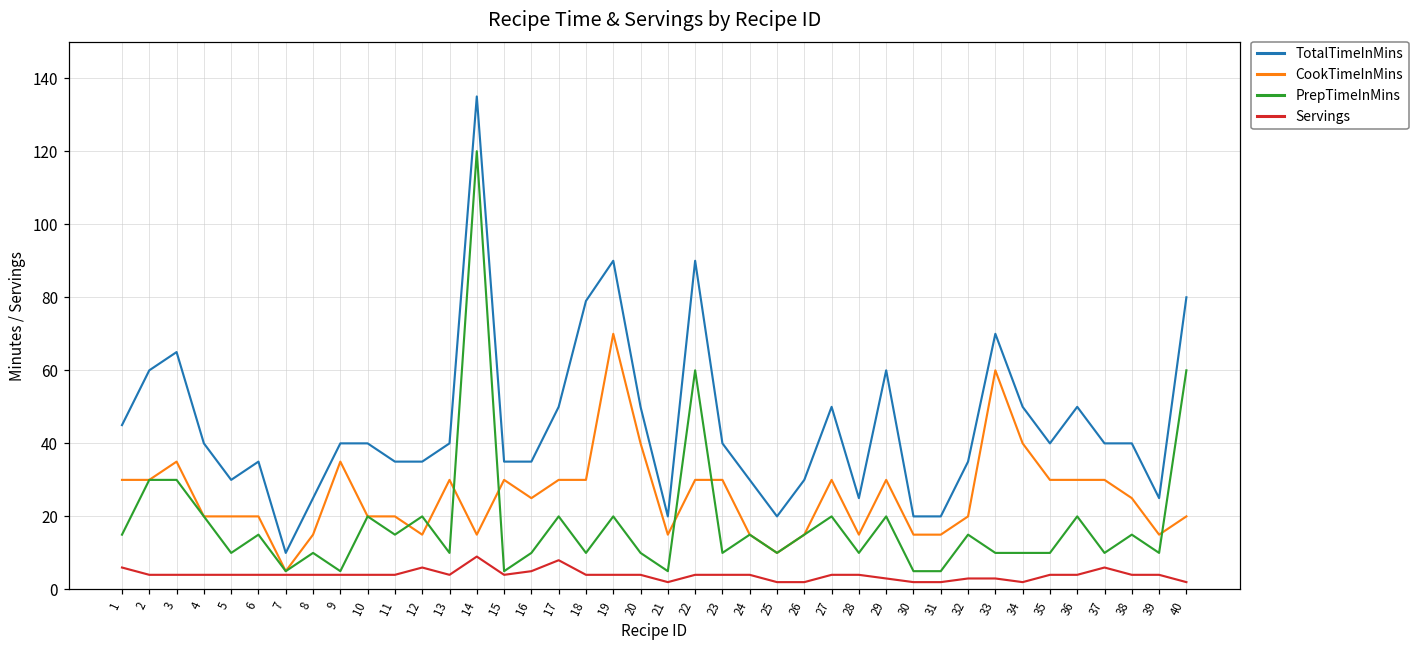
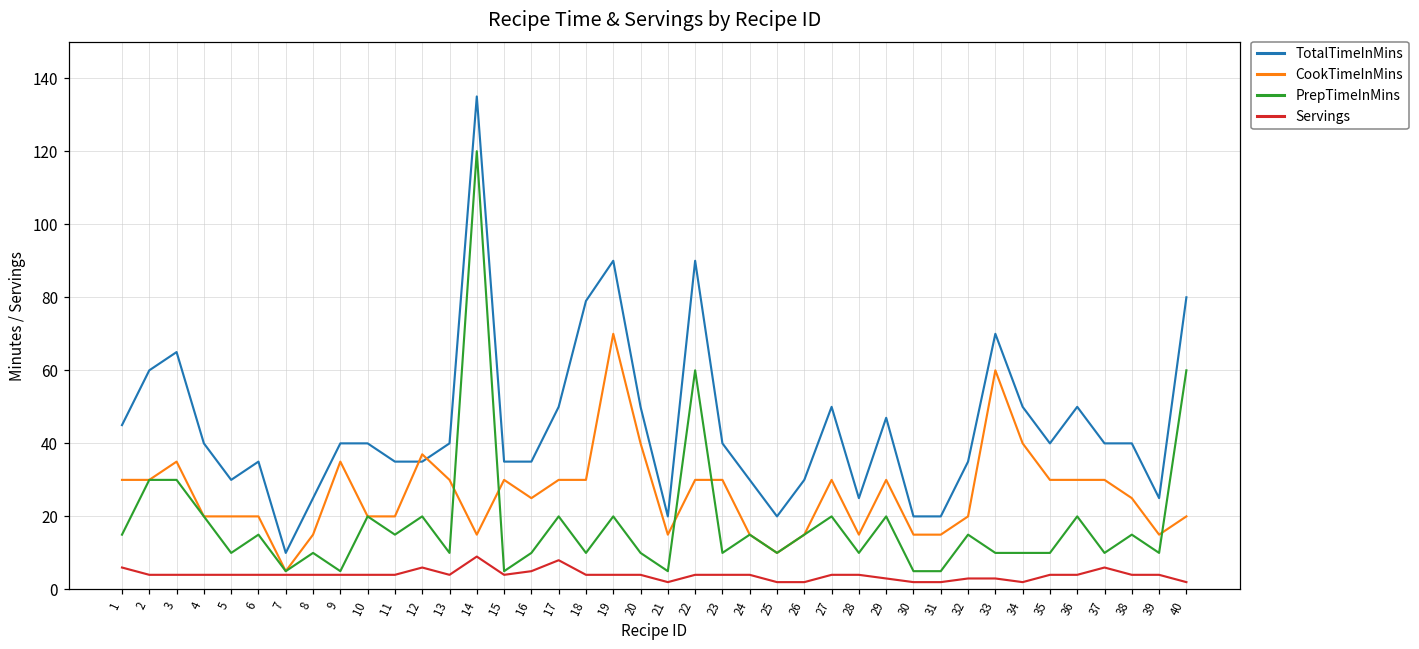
CookTimeInMins, 12: 15 -> 37
TotalTimeInMins, 29: 60 -> 47
